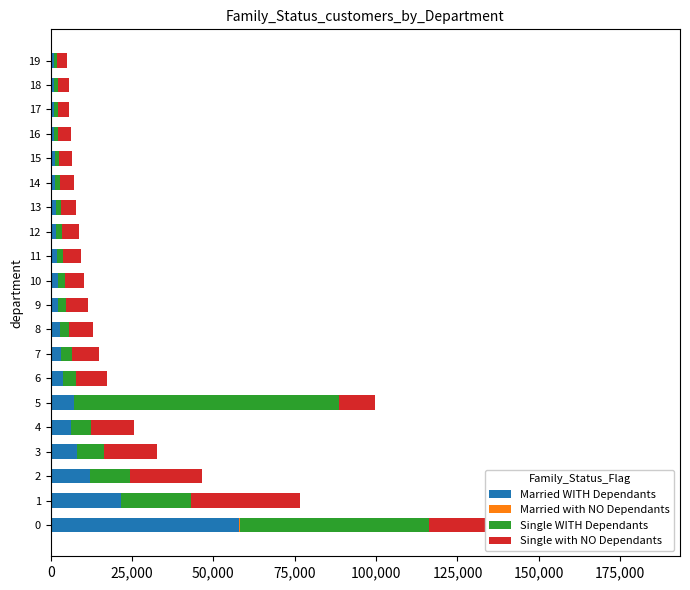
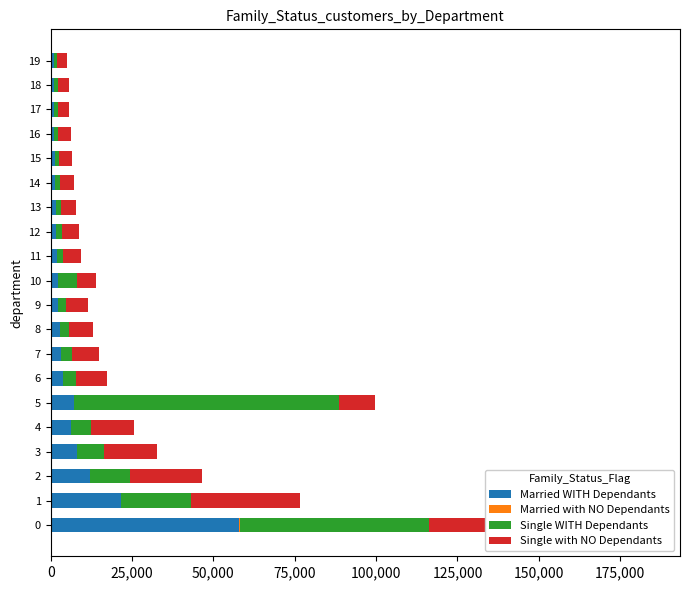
Single WITH Dependants, 10: 2,000 -> 6,000
